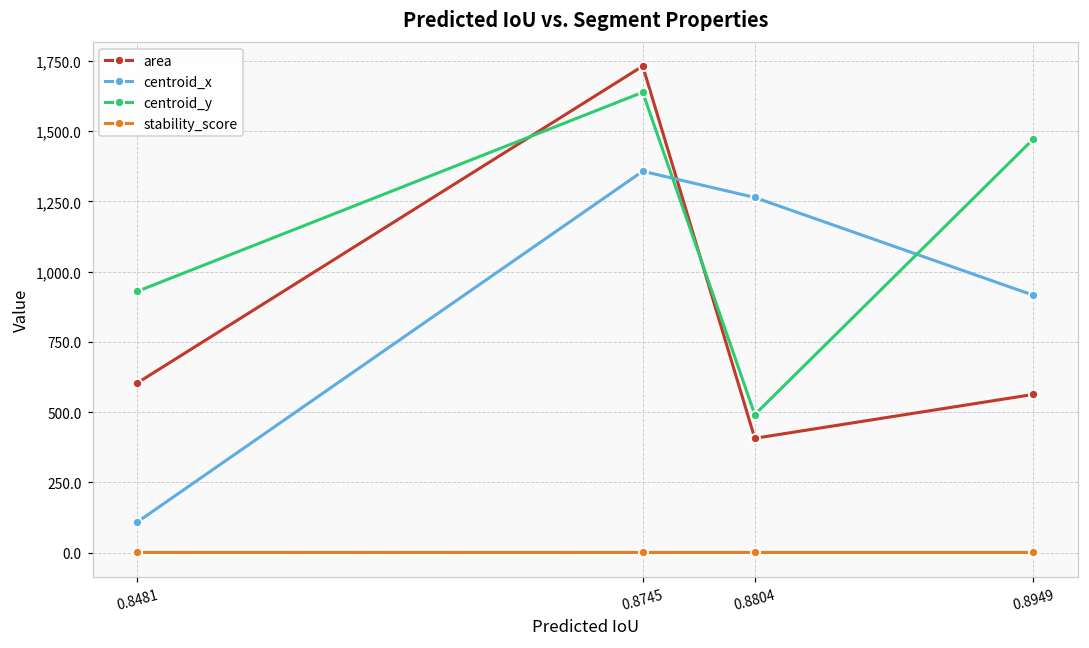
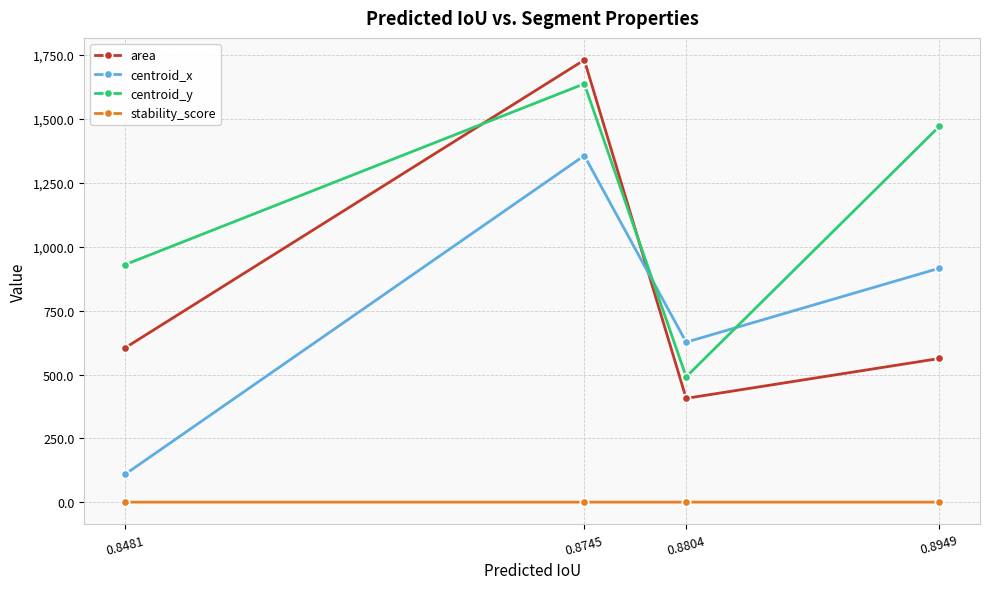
centroid_x, 0.8804: 1,260 -> 630
